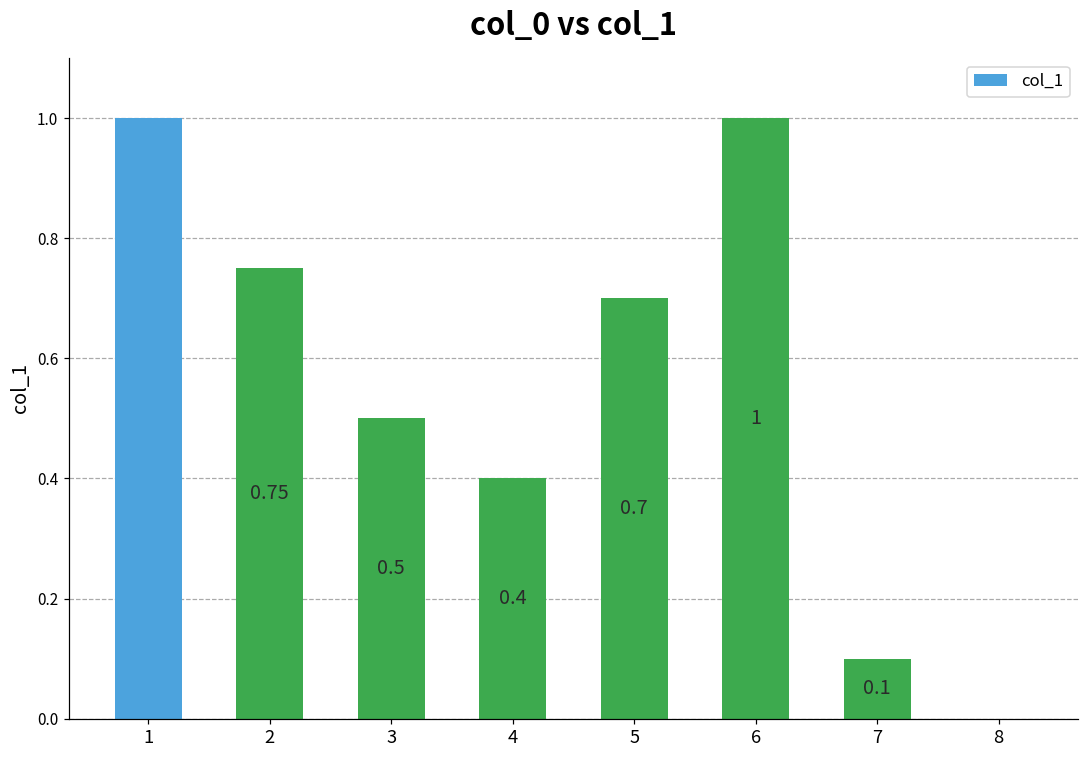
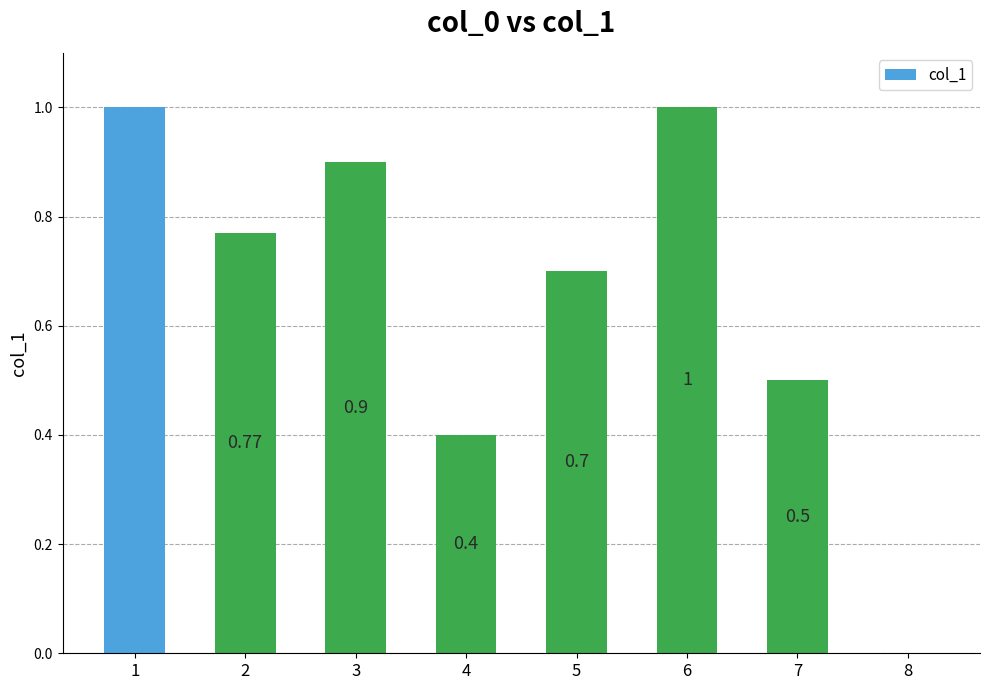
2: 0.75 -> 0.77
3: 0.5 -> 0.9
7: 0.1 -> 0.5
